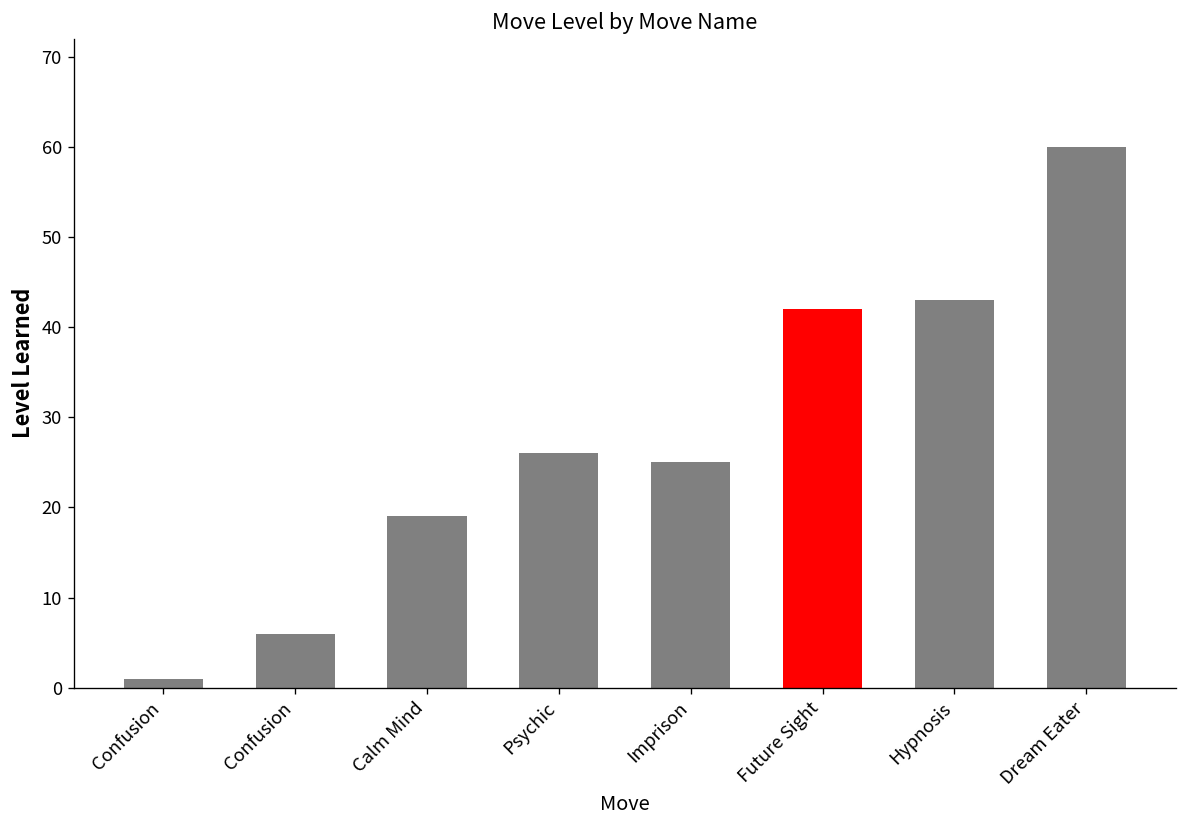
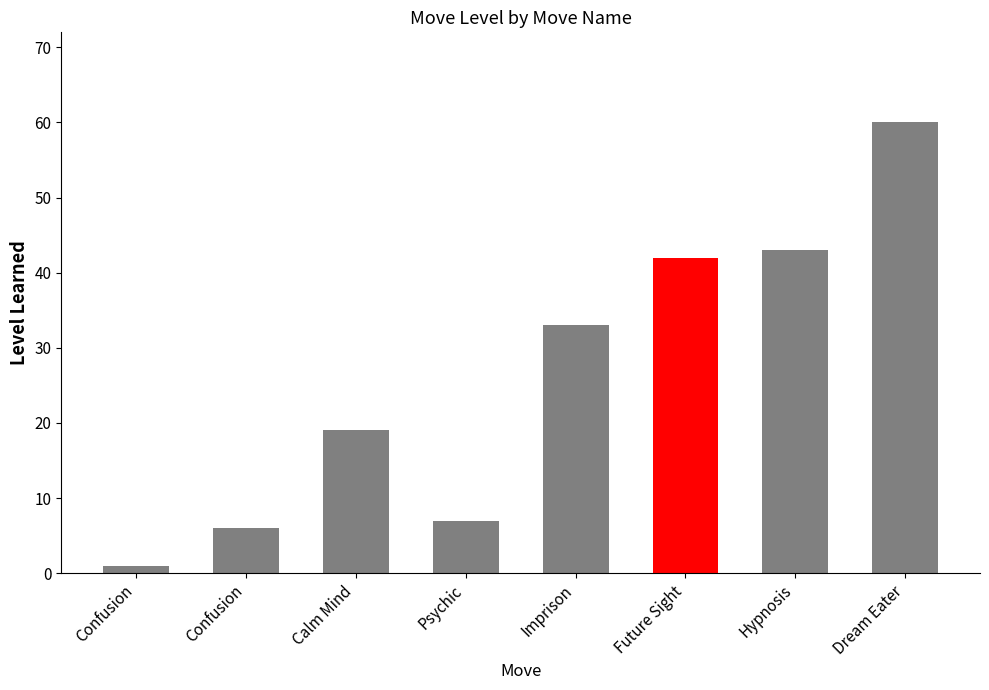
Psychic: 26 -> 7
Imprison: 25 -> 33
